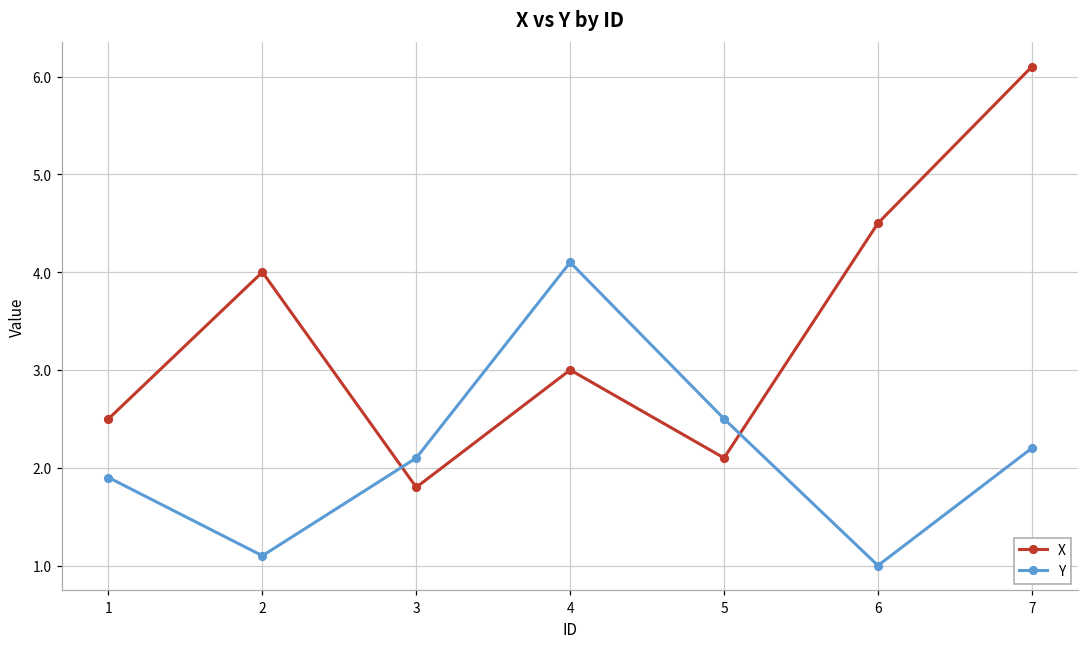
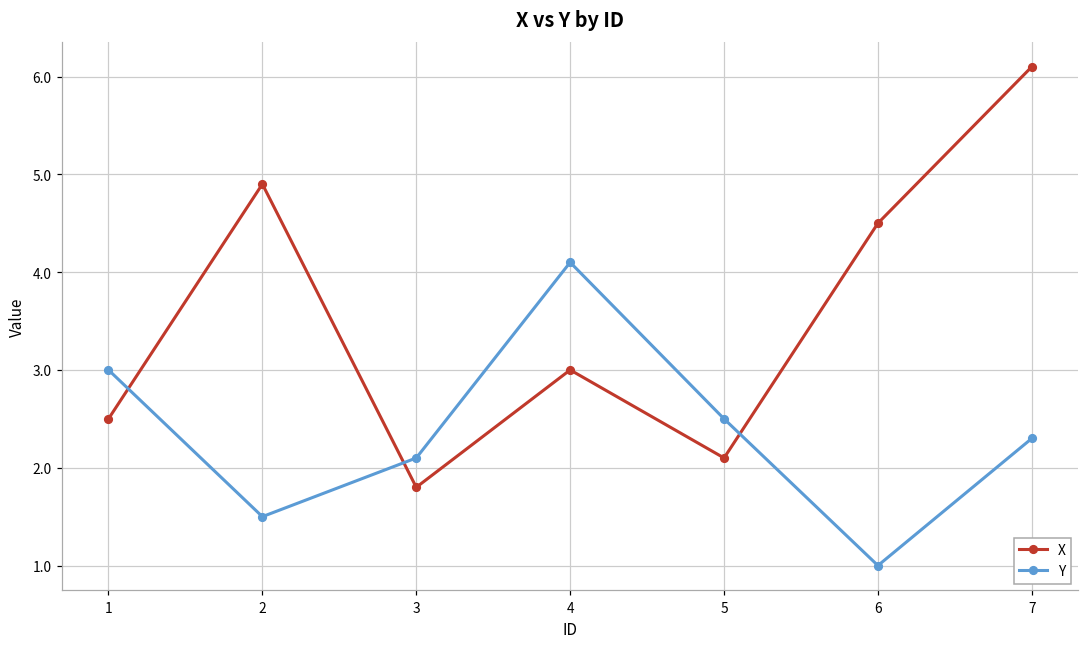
Y, 1: 1.9 -> 3.0
X, 2: 4.0 -> 4.9
Y, 2: 1.1 -> 1.5
Y, 7: 2.2 -> 2.3
